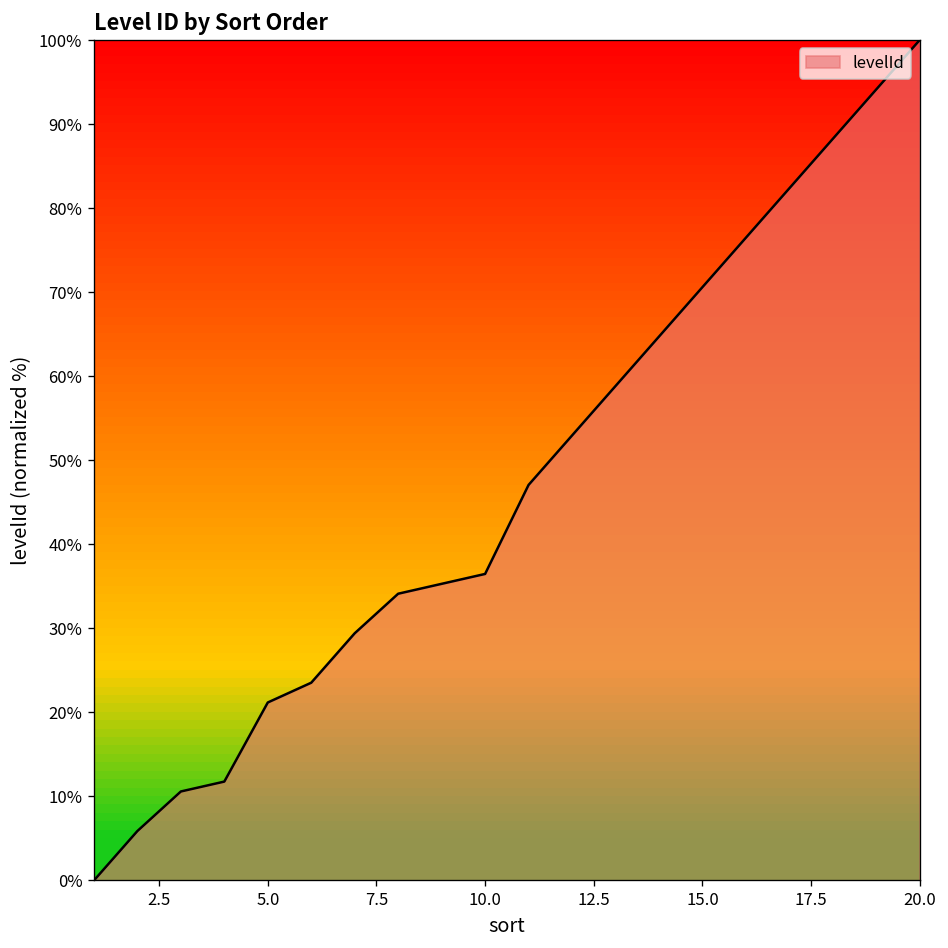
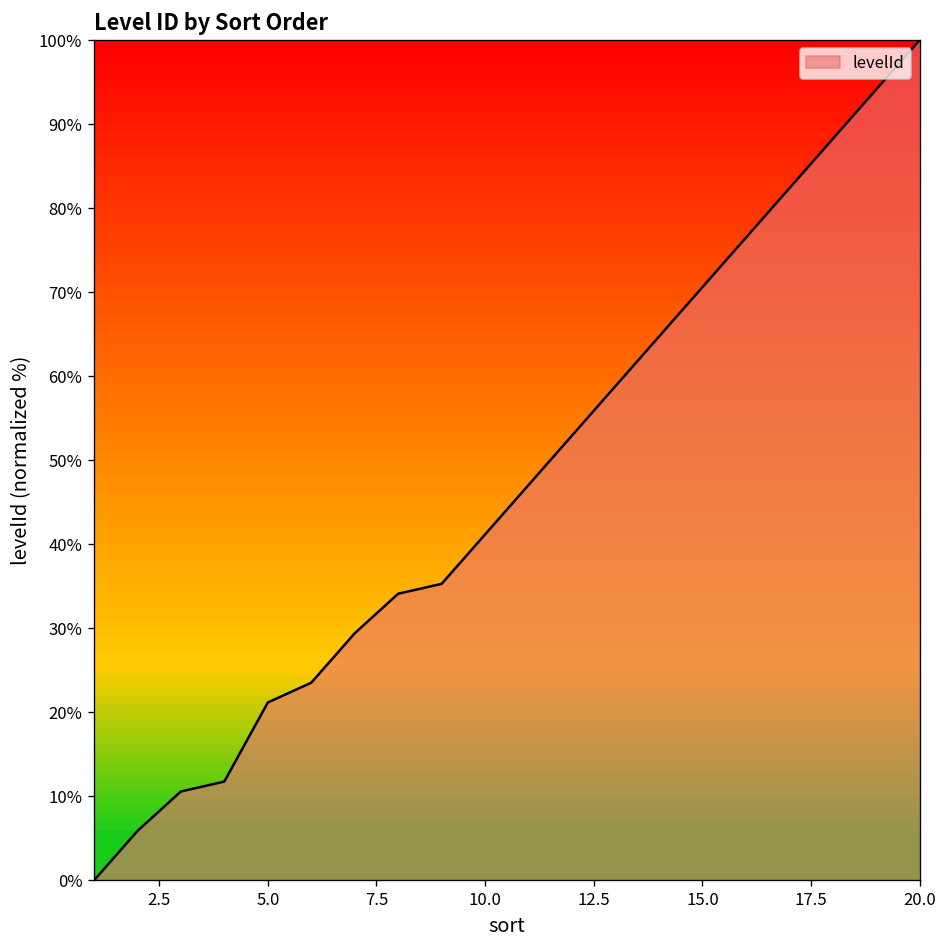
10.0: 36% -> 41%
